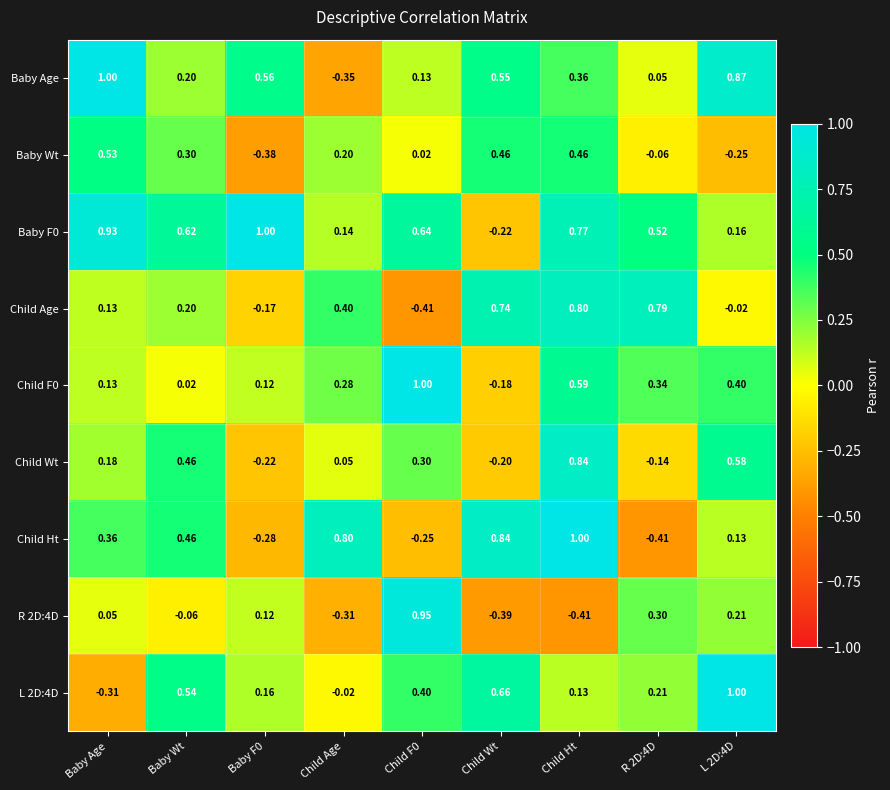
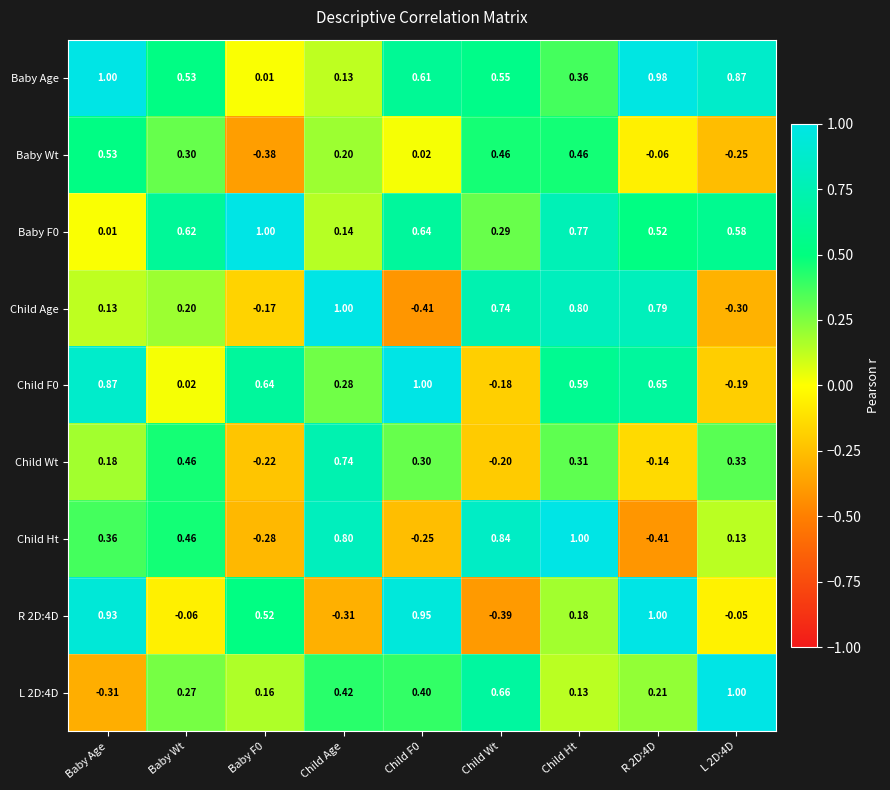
Baby Age, Baby Wt: 0.20 -> 0.53
Baby Age, Baby F0: 0.56 -> 0.01
Baby Age, Child Age: -0.35 -> 0.13
Baby Age, Child F0: 0.13 -> 0.61
Baby Age, R 2D:4D: 0.05 -> 0.98
Baby F0, Baby Age: 0.93 -> 0.01
Baby F0, Child Wt: -0.22 -> 0.29
Baby F0, L 2D:4D: 0.16 -> 0.58
Child Age, Child Age: 0.40 -> 1.00
Child Age, L 2D:4D: -0.02 -> -0.30
Child F0, Baby Age: 0.13 -> 0.87
Child F0, Baby F0: 0.12 -> 0.64
Child F0, R 2D:4D: 0.34 -> 0.65
Child F0, L 2D:4D: 0.40 -> -0.19
Child Wt, Child Age: 0.05 -> 0.74
Child Wt, Child Ht: 0.84 -> 0.31
Child Wt, L 2D:4D: 0.58 -> 0.33
R 2D:4D, Baby Age: 0.05 -> 0.93
R 2D:4D, Baby F0: 0.12 -> 0.52
R 2D:4D, Child Ht: -0.41 -> 0.18
R 2D:4D, R 2D:4D: 0.30 -> 1.00
R 2D:4D, L 2D:4D: 0.21 -> -0.05
L 2D:4D, Baby Wt: 0.54 -> 0.27
L 2D:4D, Child Age: -0.02 -> 0.42
